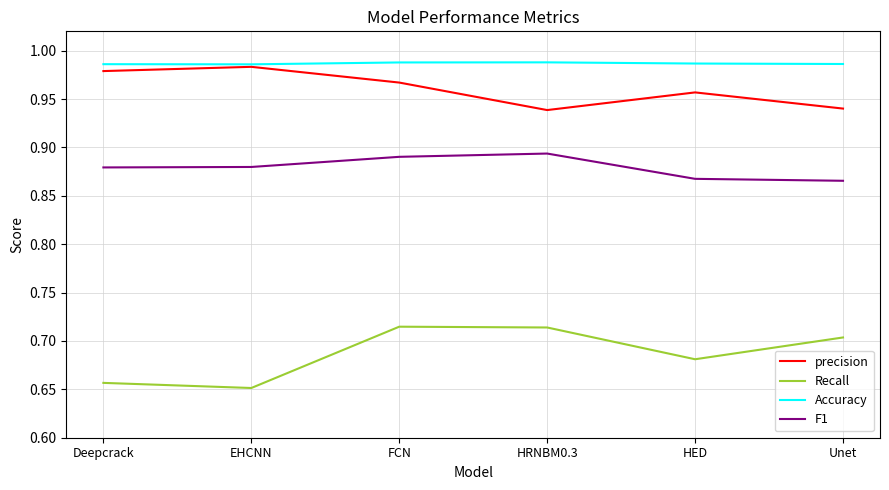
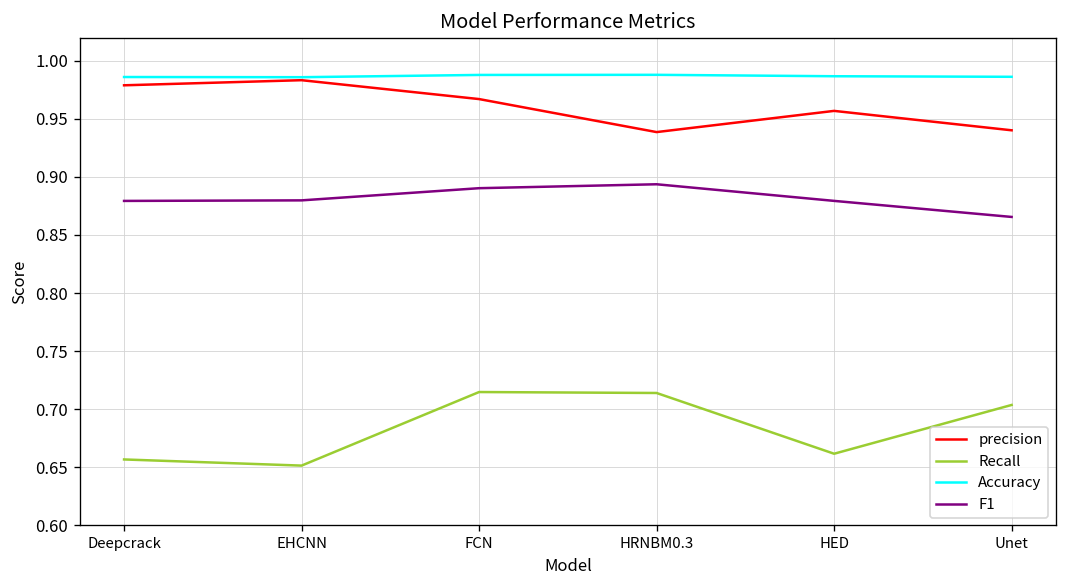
Recall, HED: 0.68 -> 0.66
F1, HED: 0.87 -> 0.88
